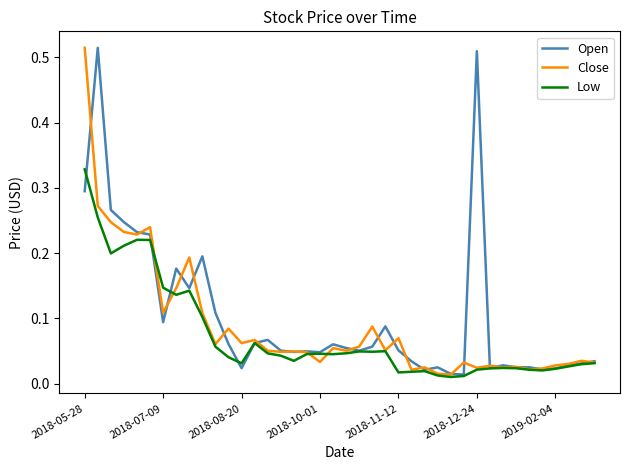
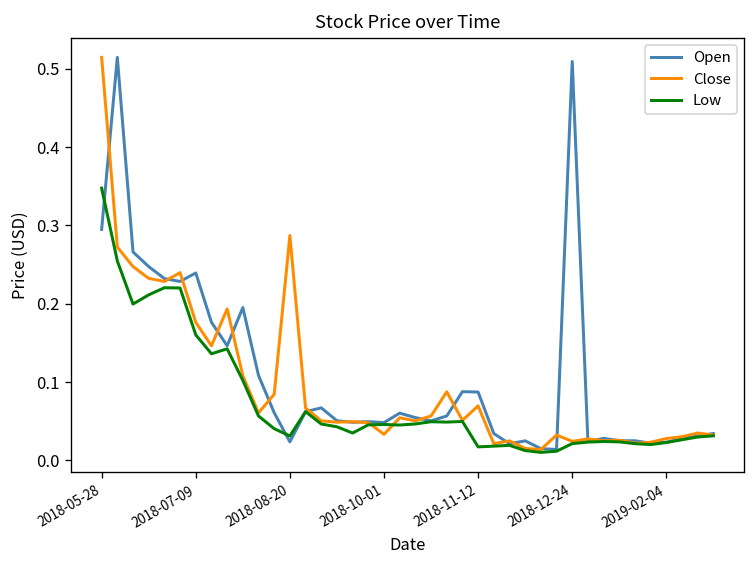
Low, 2018-05-28: 0.33 -> 0.35
Open, 2018-07-09: 0.09 -> 0.24
Close, 2018-07-09: 0.11 -> 0.18
Low, 2018-07-09: 0.15 -> 0.16
Close, 2018-08-20: 0.06 -> 0.29
Open, 2018-11-12: 0.05 -> 0.09
